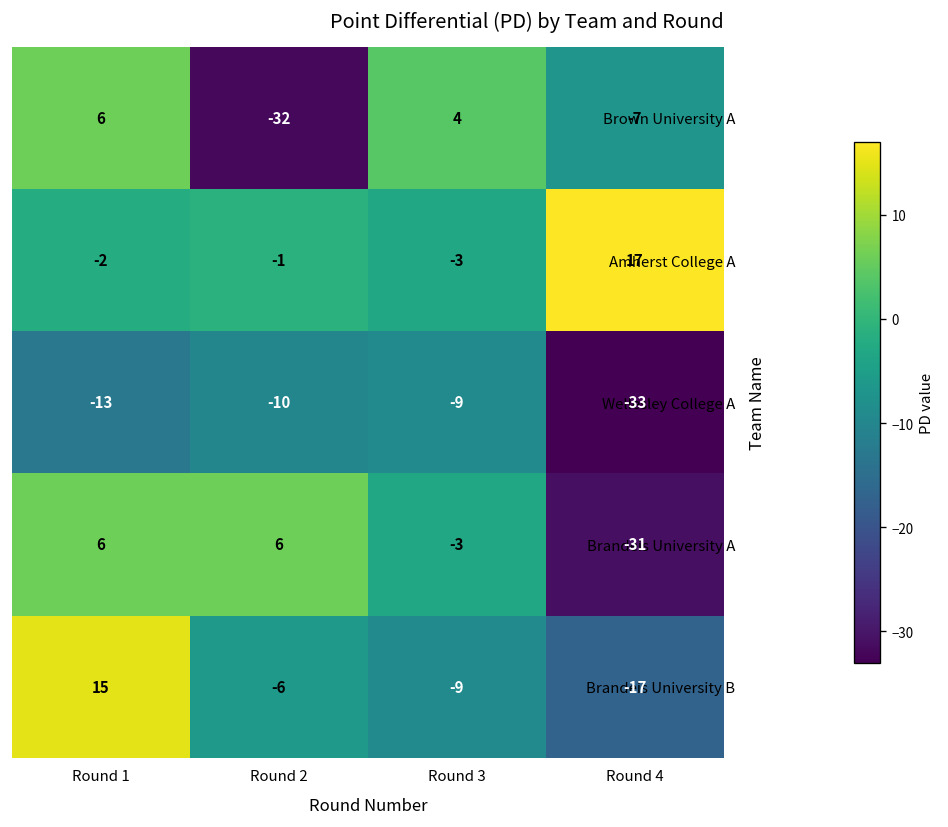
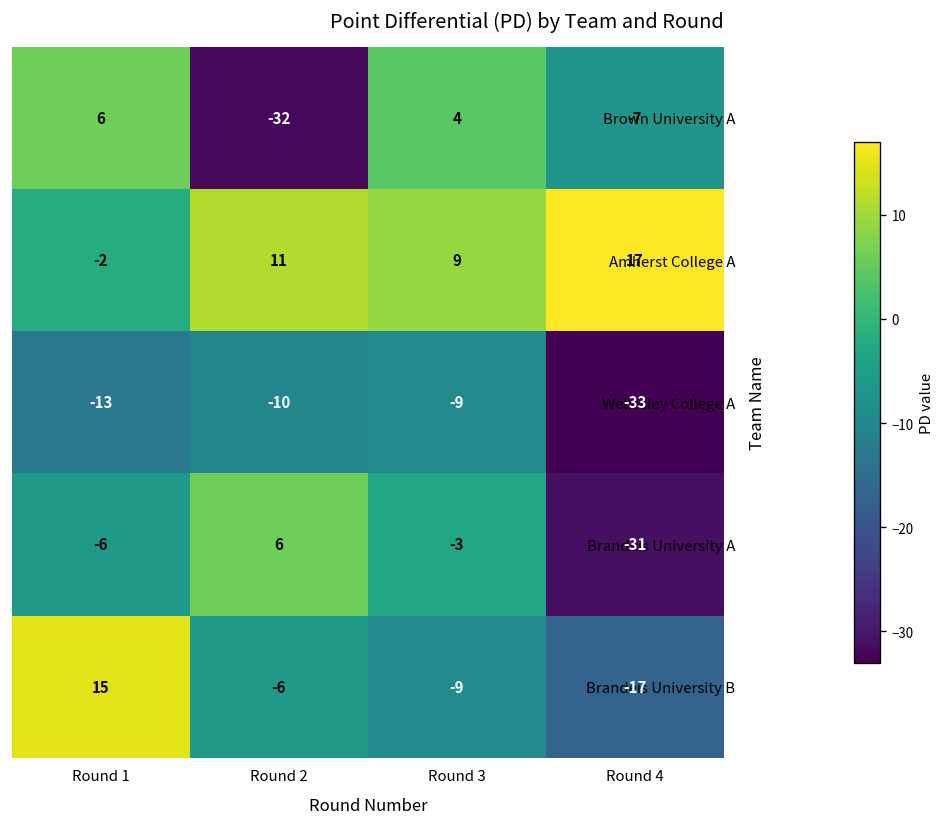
Amherst College A, Round 2: -1 -> 11
Amherst College A, Round 3: -3 -> 9
Brandeis University A, Round 1: 6 -> -6
